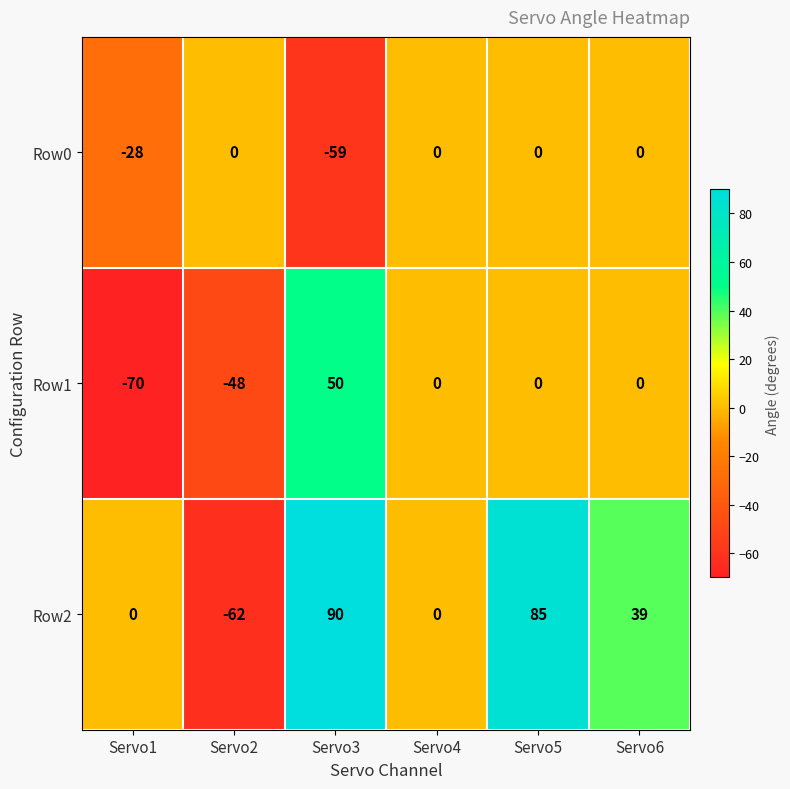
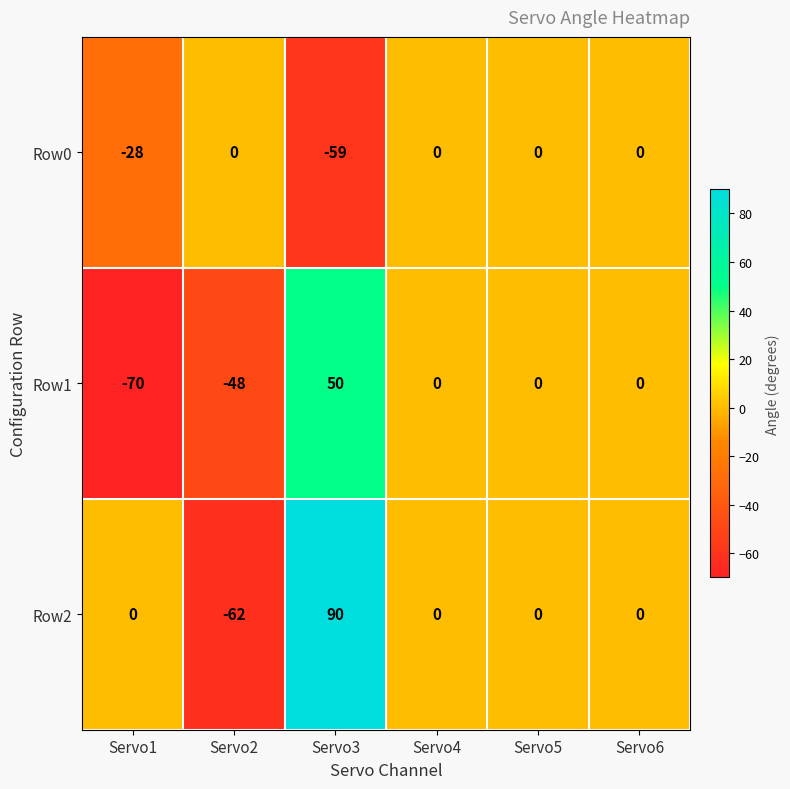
Row2, Servo5: 85 -> 0
Row2, Servo6: 39 -> 0
